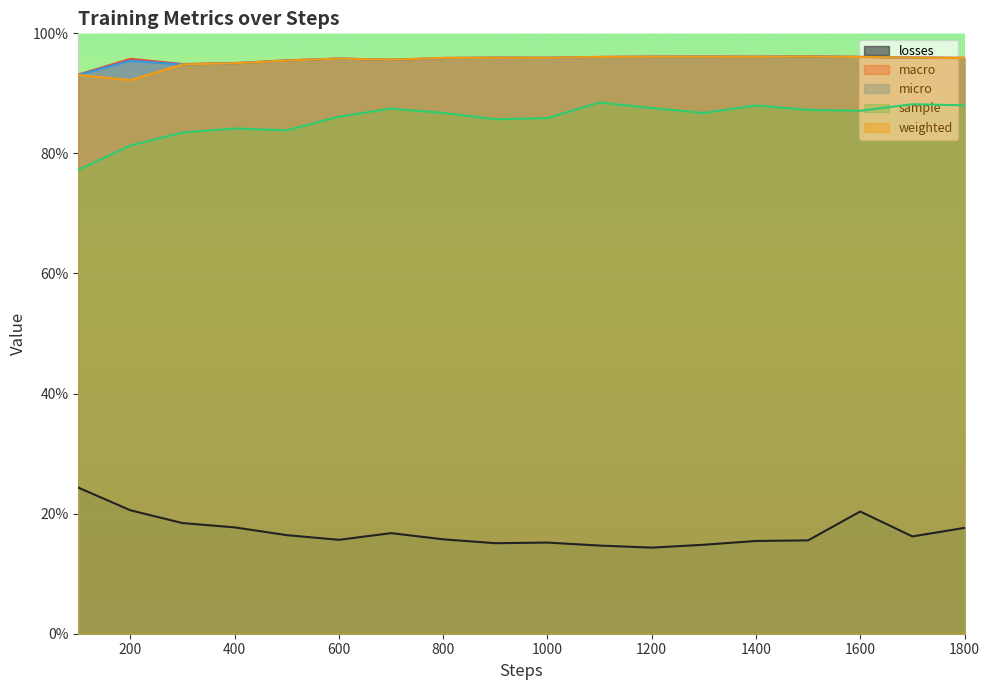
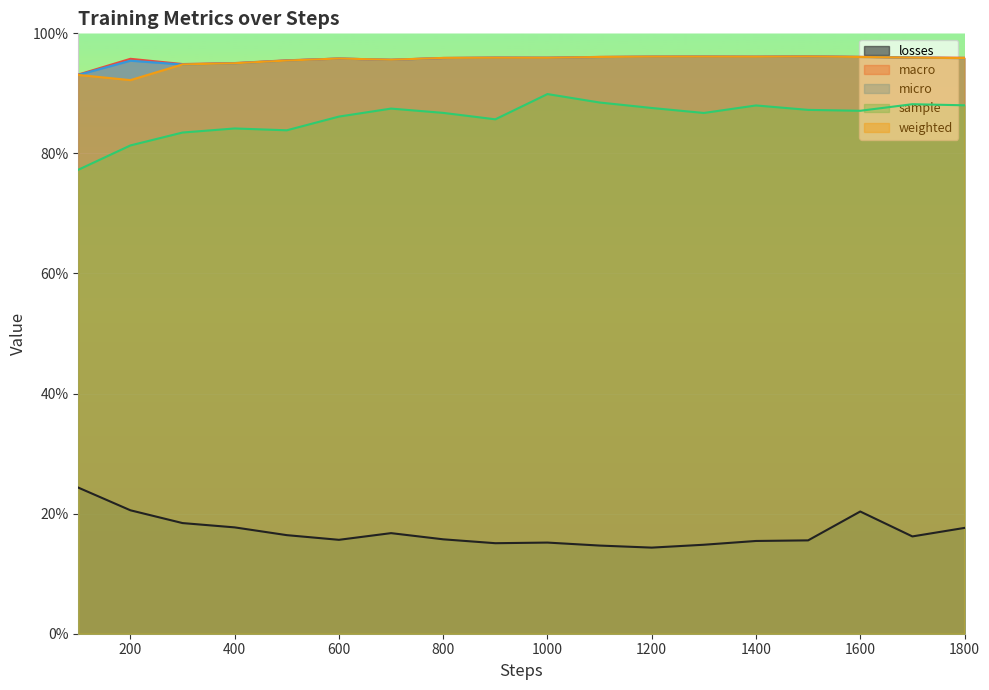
sample, 1000: 86% -> 90%
